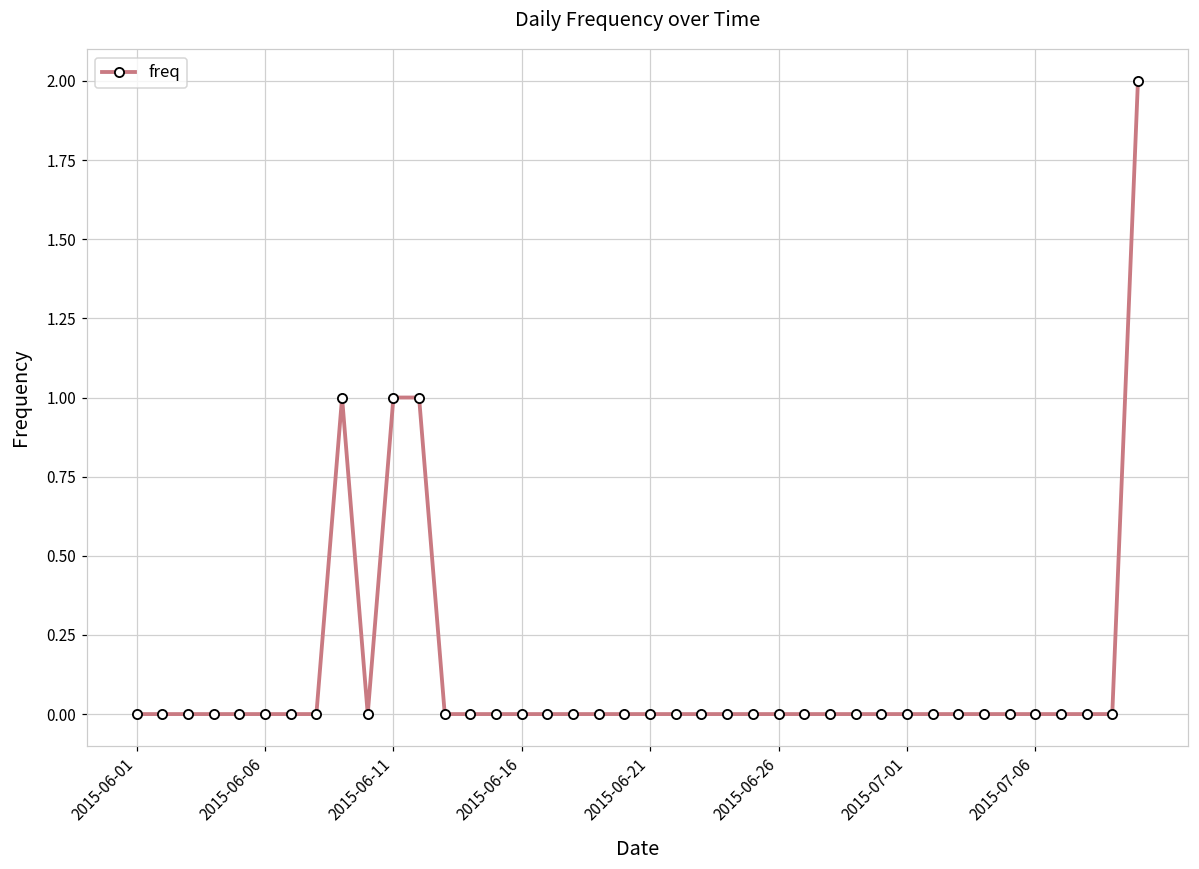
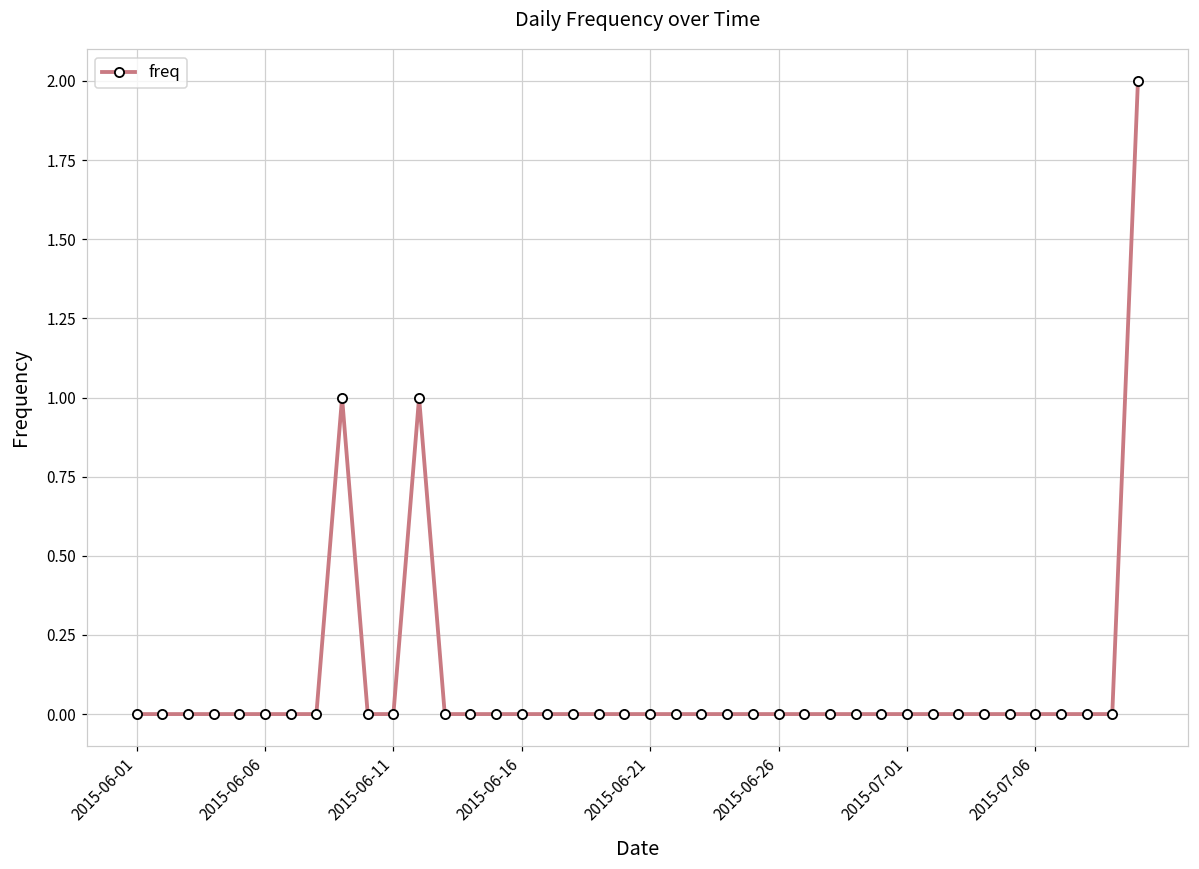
2015-06-11: 1 -> 0
